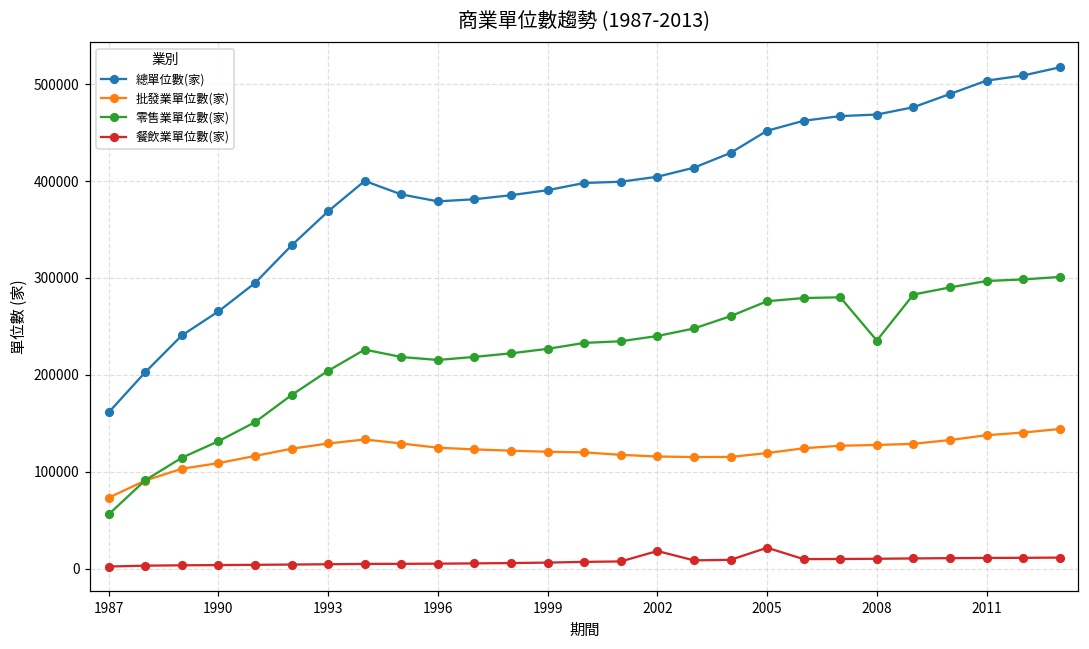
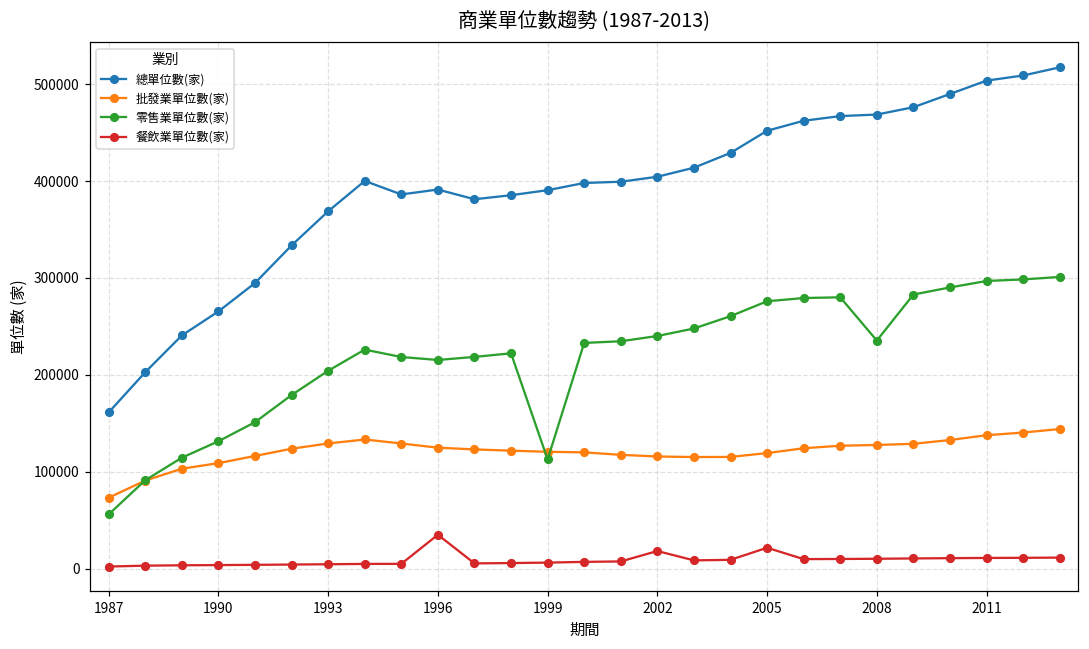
總單位數(家), 1996: 380000 -> 390000
餐飲業單位數(家), 1996: 10000 -> 40000
零售業單位數(家), 1999: 230000 -> 110000
